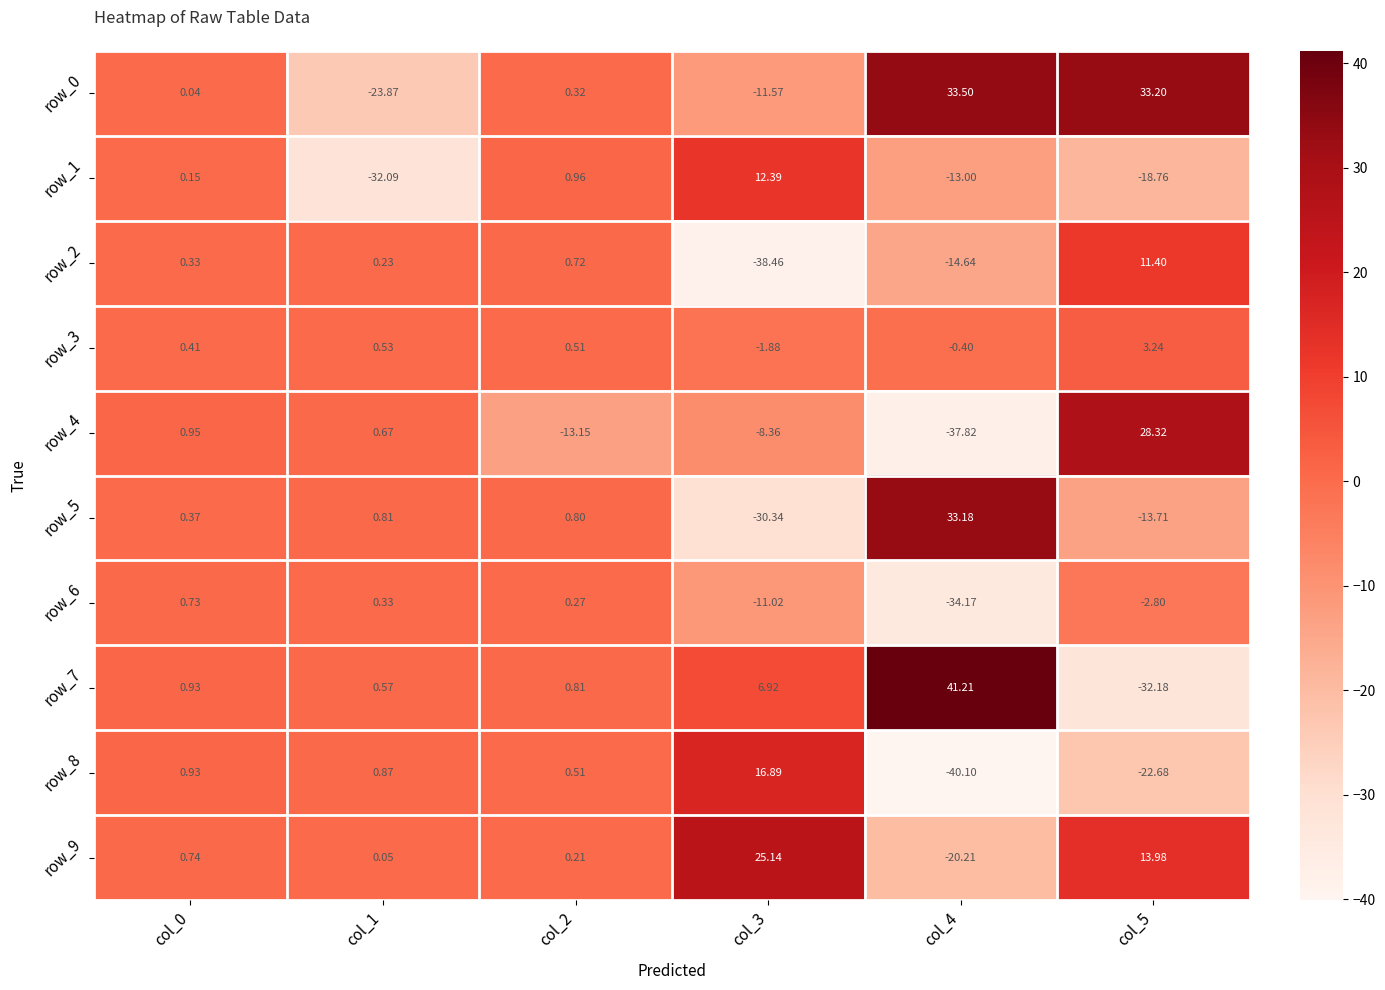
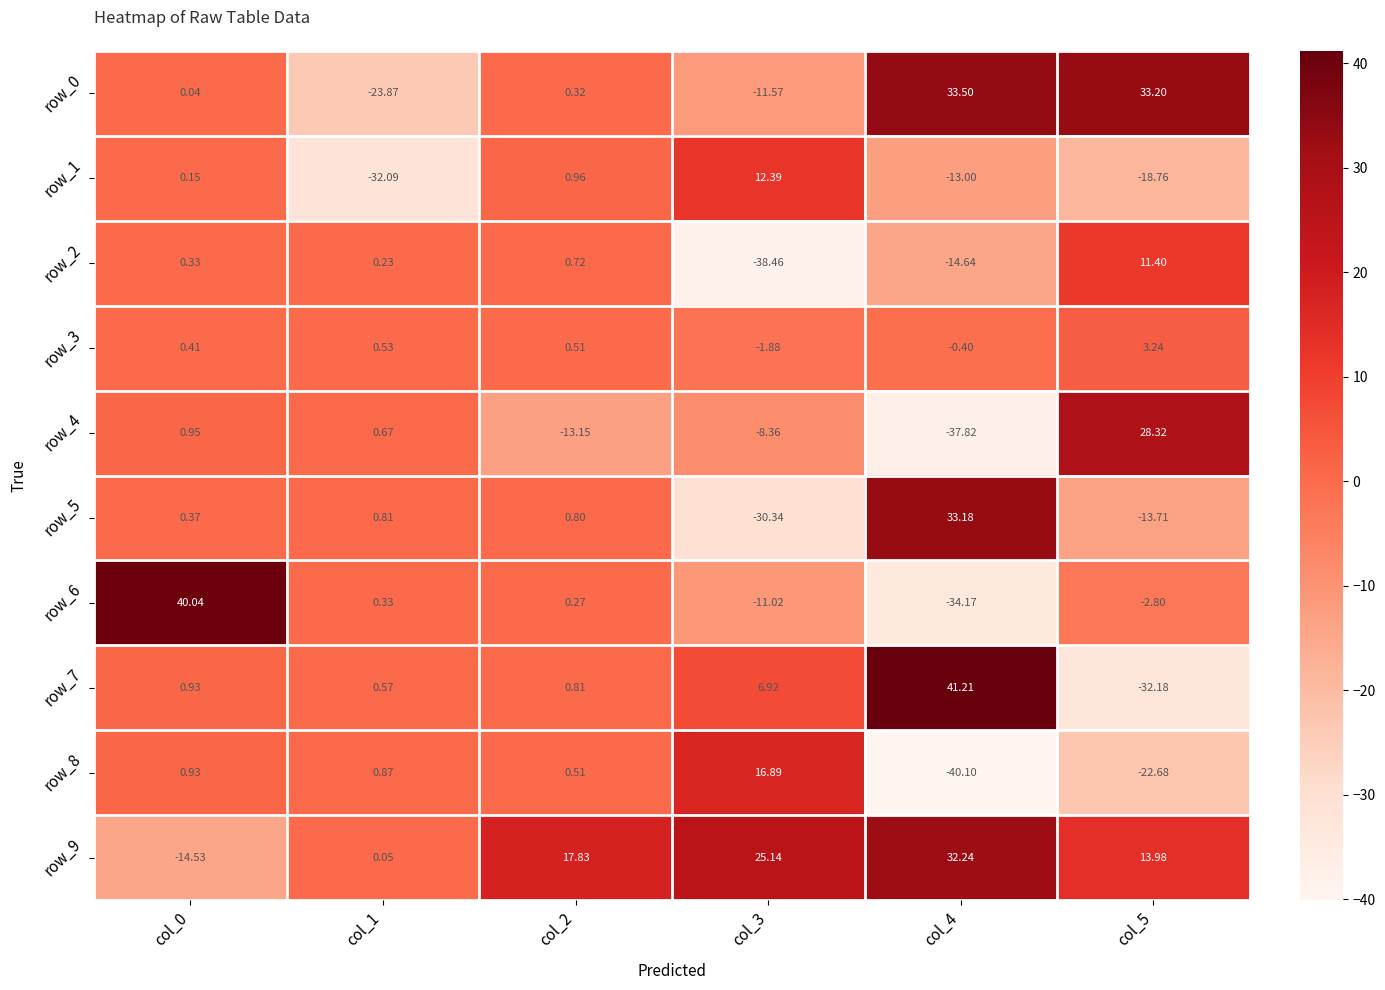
row_6, col_0: 0.73 -> 40.04
row_9, col_0: 0.74 -> -14.53
row_9, col_2: 0.21 -> 17.83
row_9, col_4: -20.21 -> 32.24
